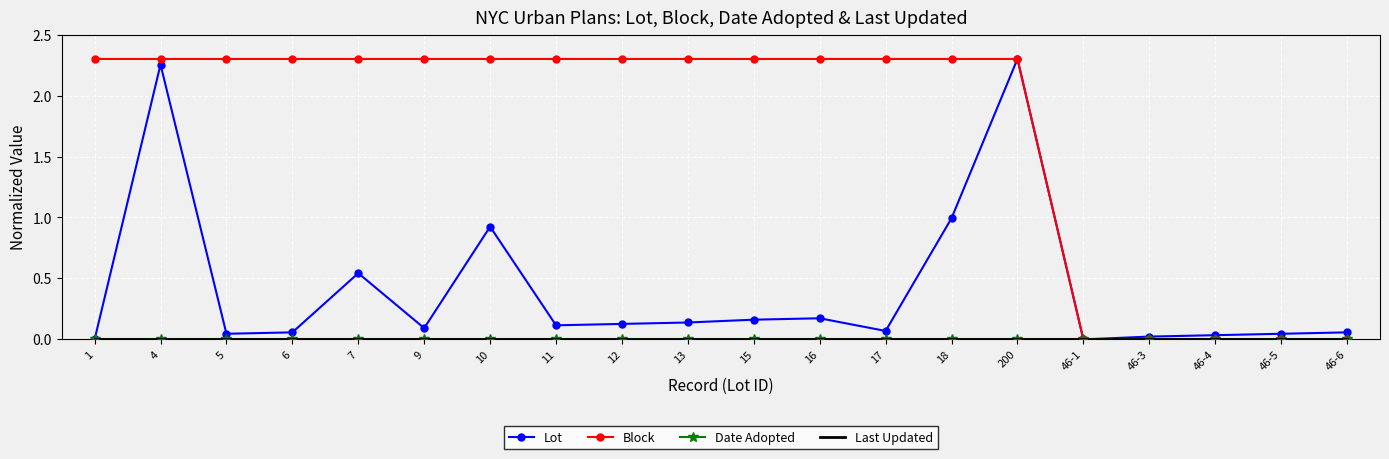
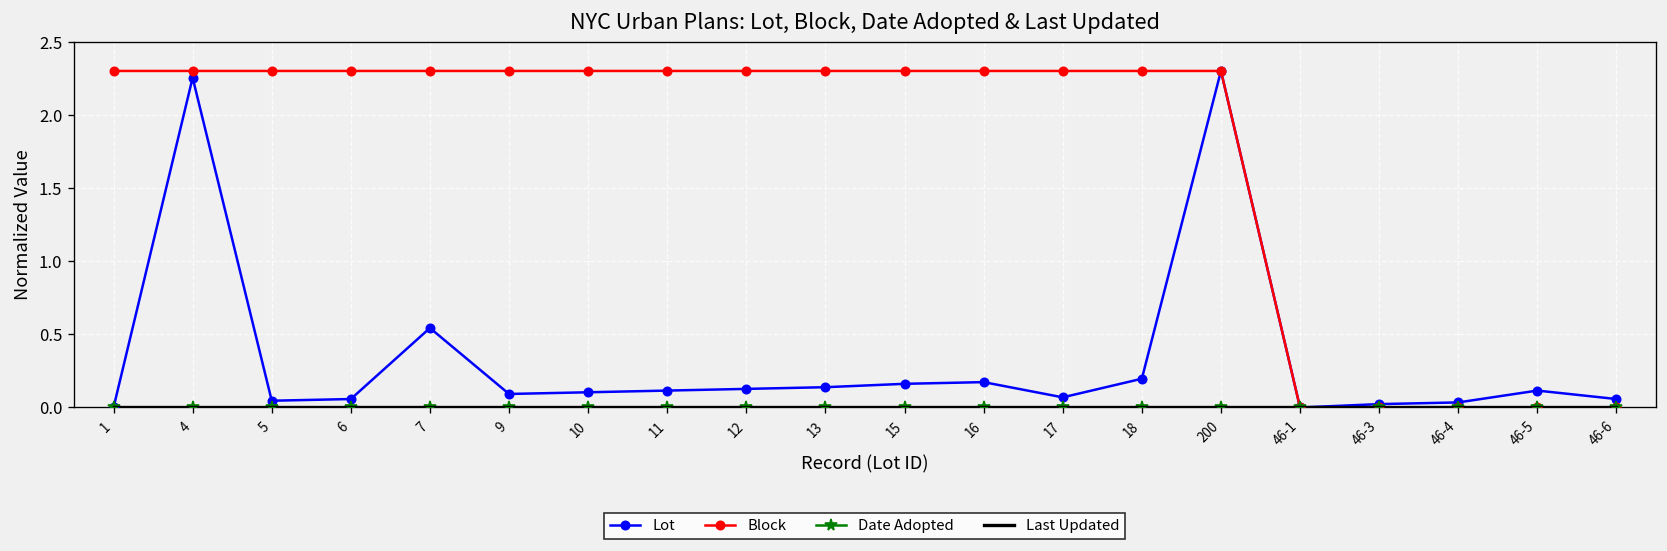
Lot, 10: 0.92 -> 0.10
Lot, 18: 0.99 -> 0.20
Lot, 46-5: 0.05 -> 0.12
